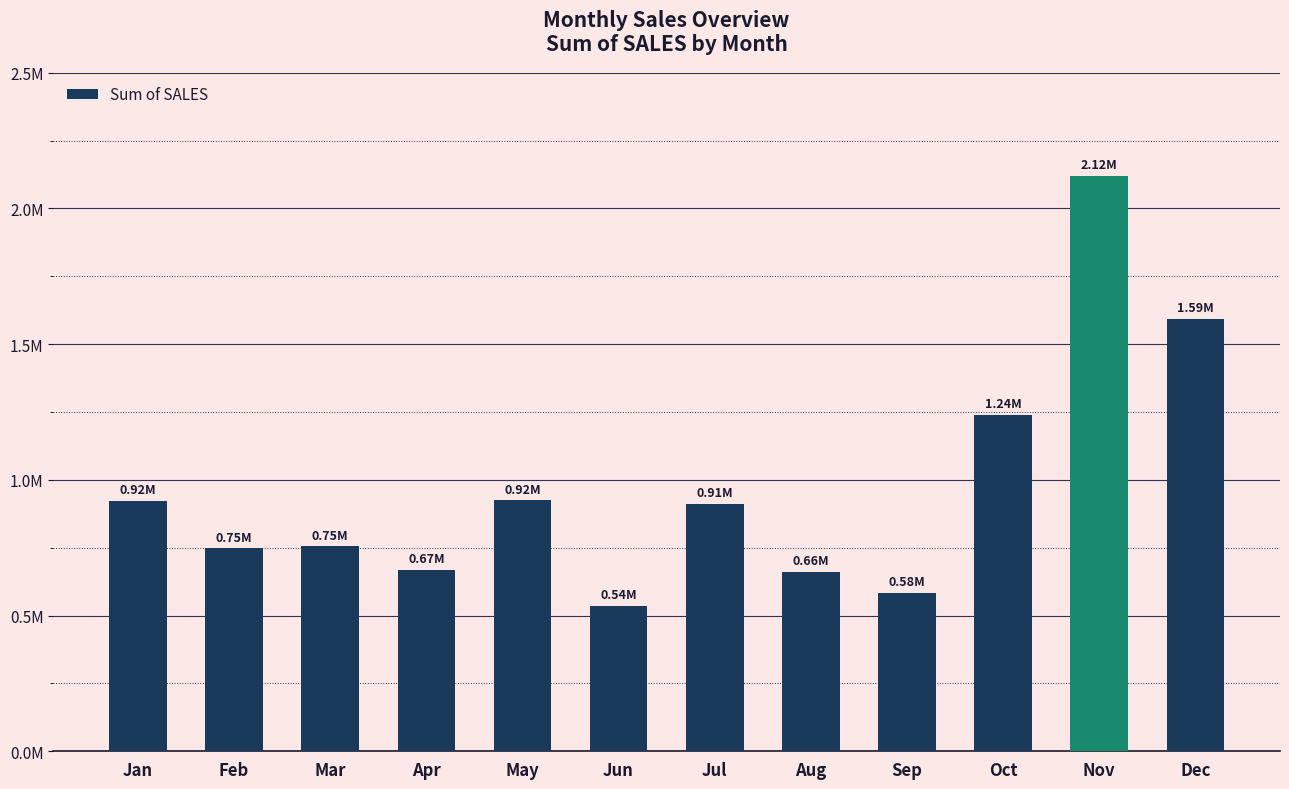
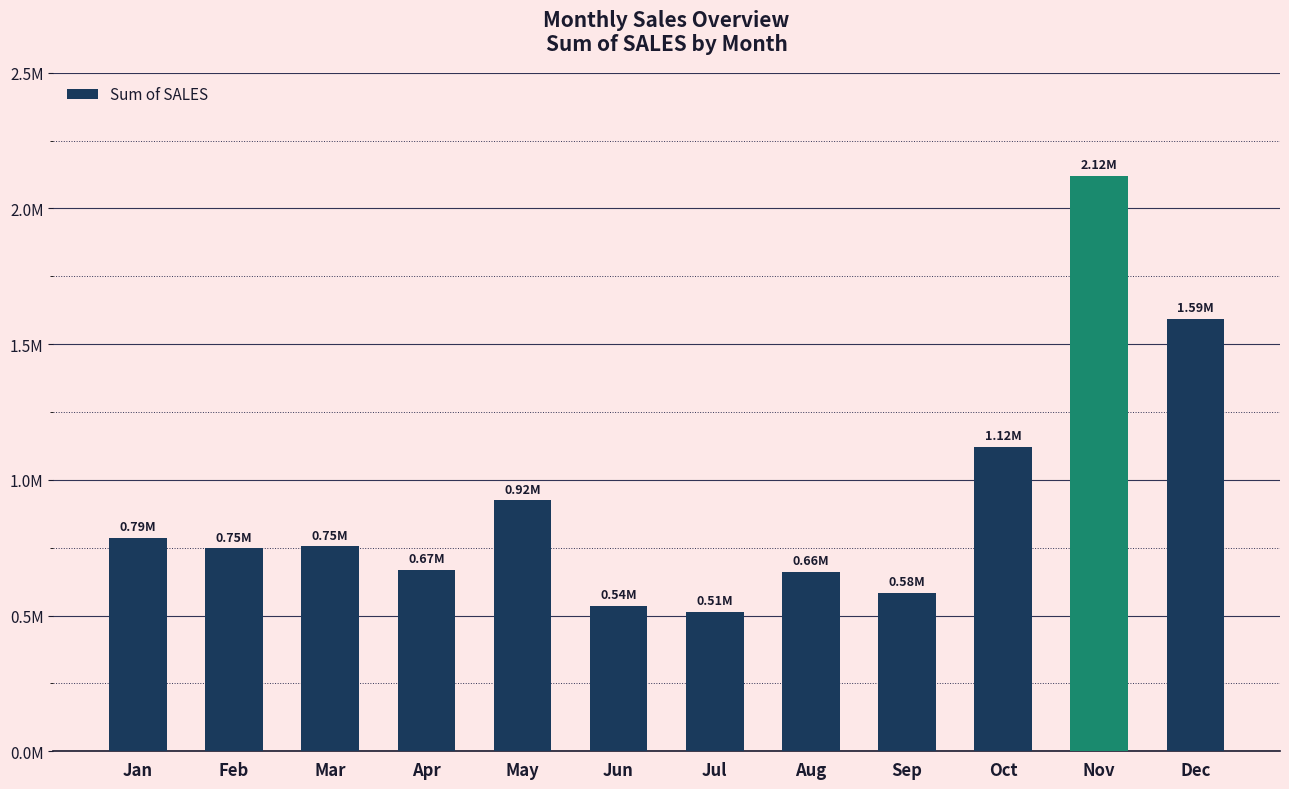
Jan: 0.92M -> 0.79M
Jul: 0.91M -> 0.51M
Oct: 1.24M -> 1.12M
